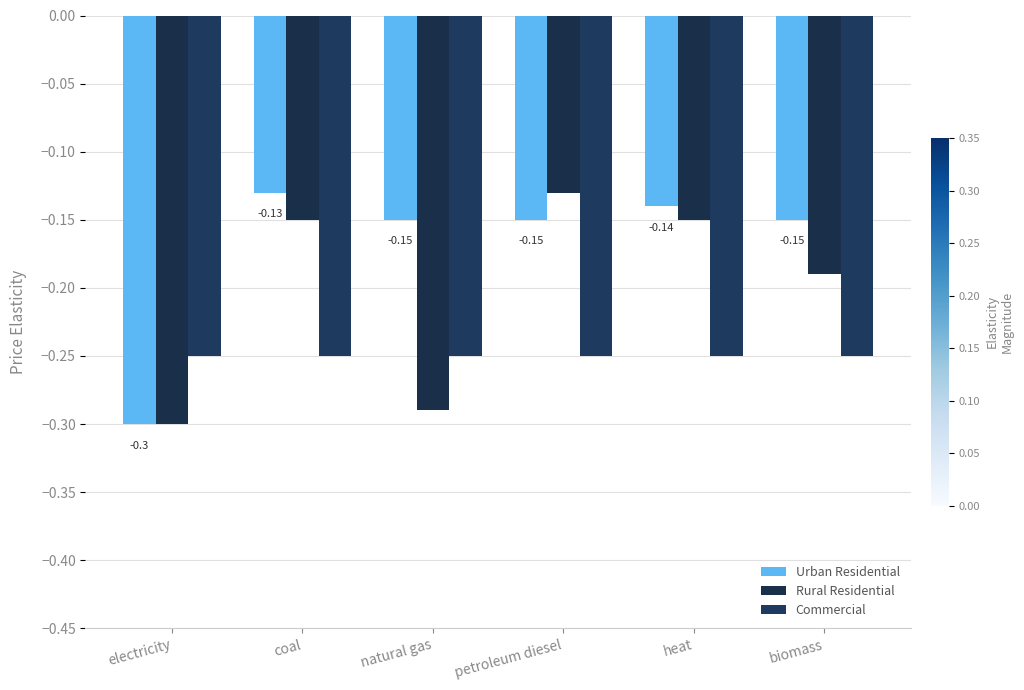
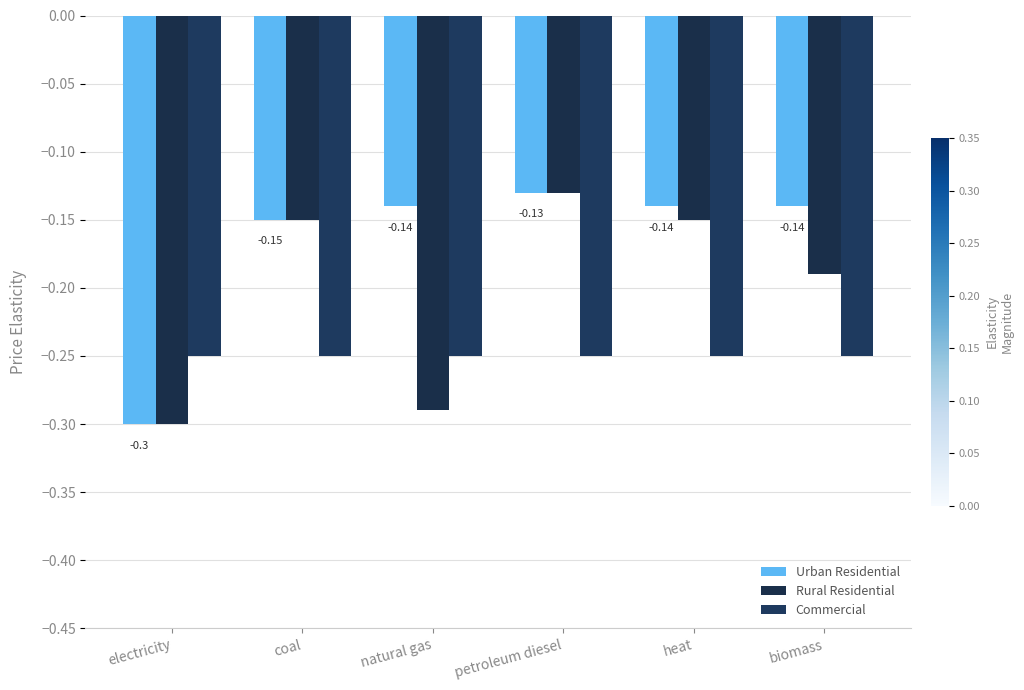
Urban Residential, coal: -0.13 -> -0.15
Urban Residential, natural gas: -0.15 -> -0.14
Urban Residential, petroleum diesel: -0.15 -> -0.13
Urban Residential, biomass: -0.15 -> -0.14
